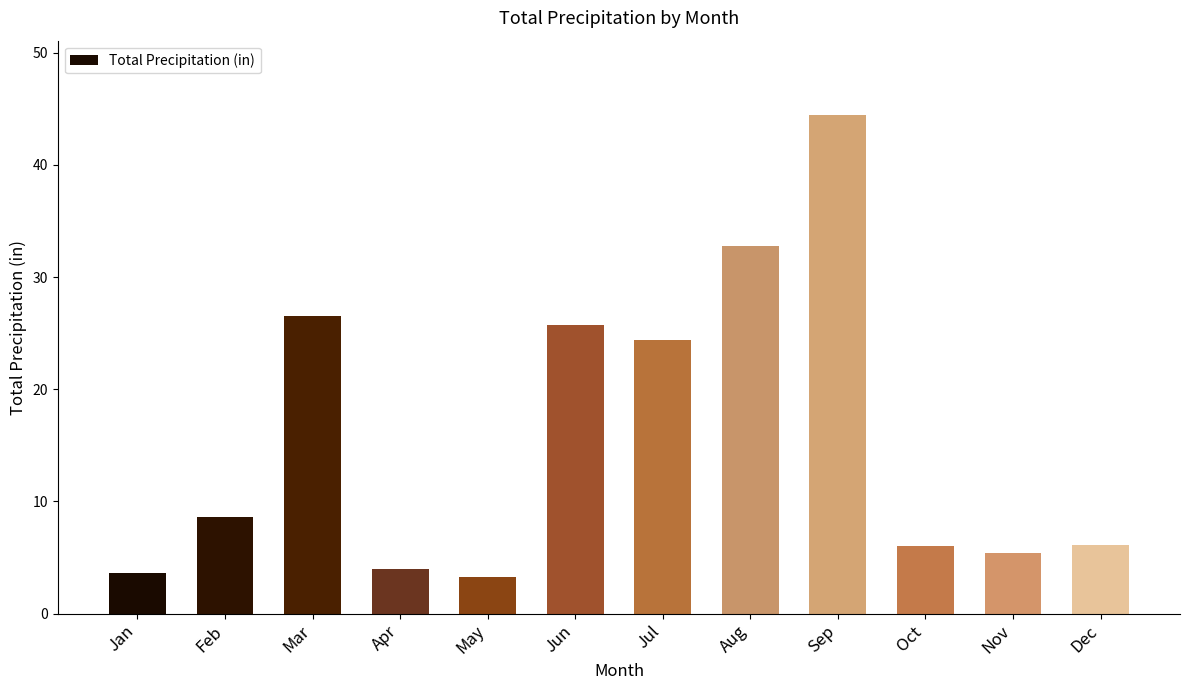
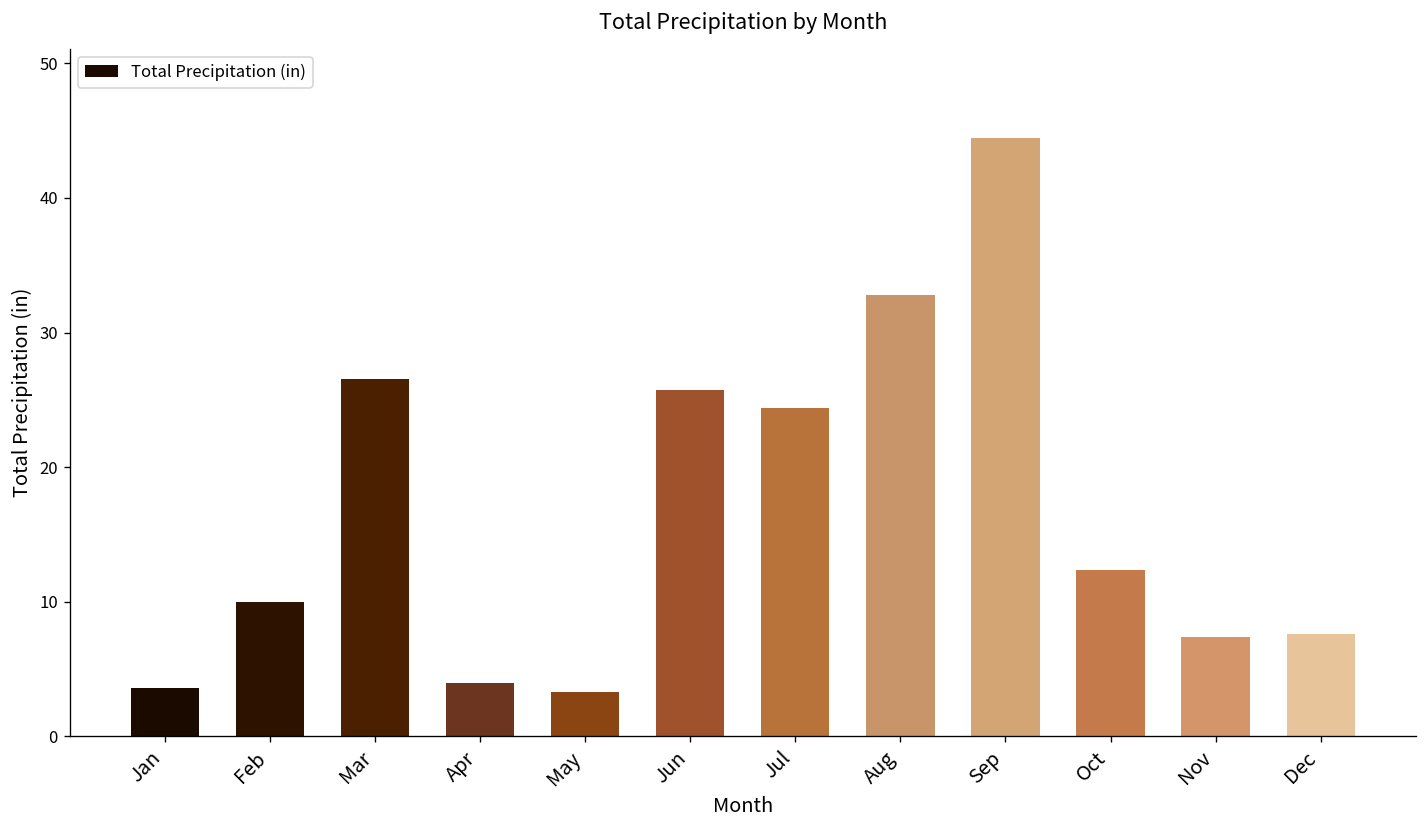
Feb: 8.7 -> 10.0
Oct: 6.0 -> 12.4
Nov: 5.4 -> 7.4
Dec: 6.1 -> 7.6
